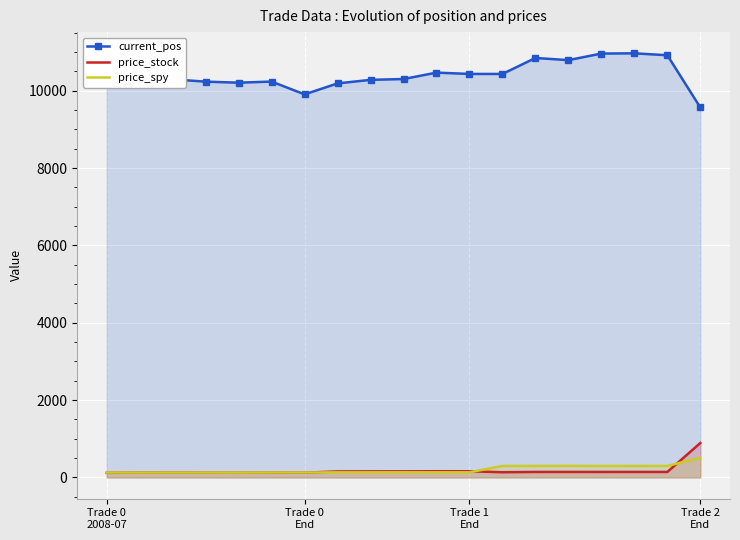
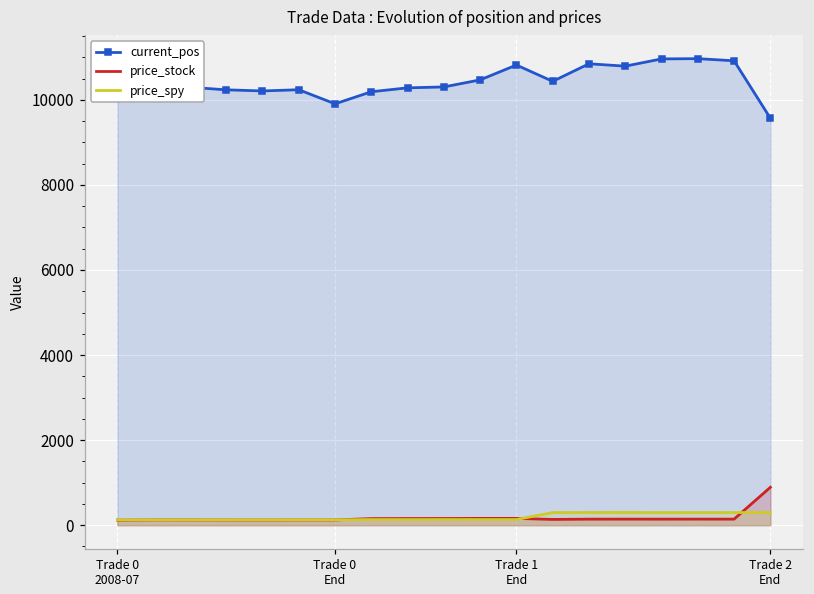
current_pos, Trade 1 End: 10400 -> 10800
price_spy, Trade 2 End: 500 -> 300
